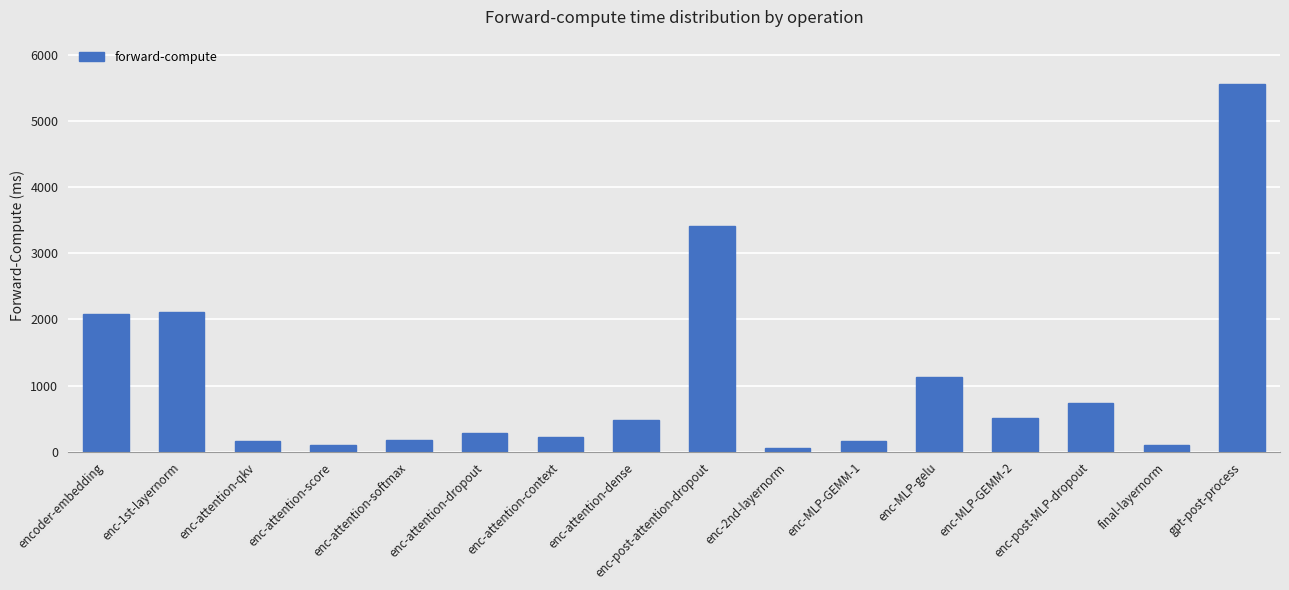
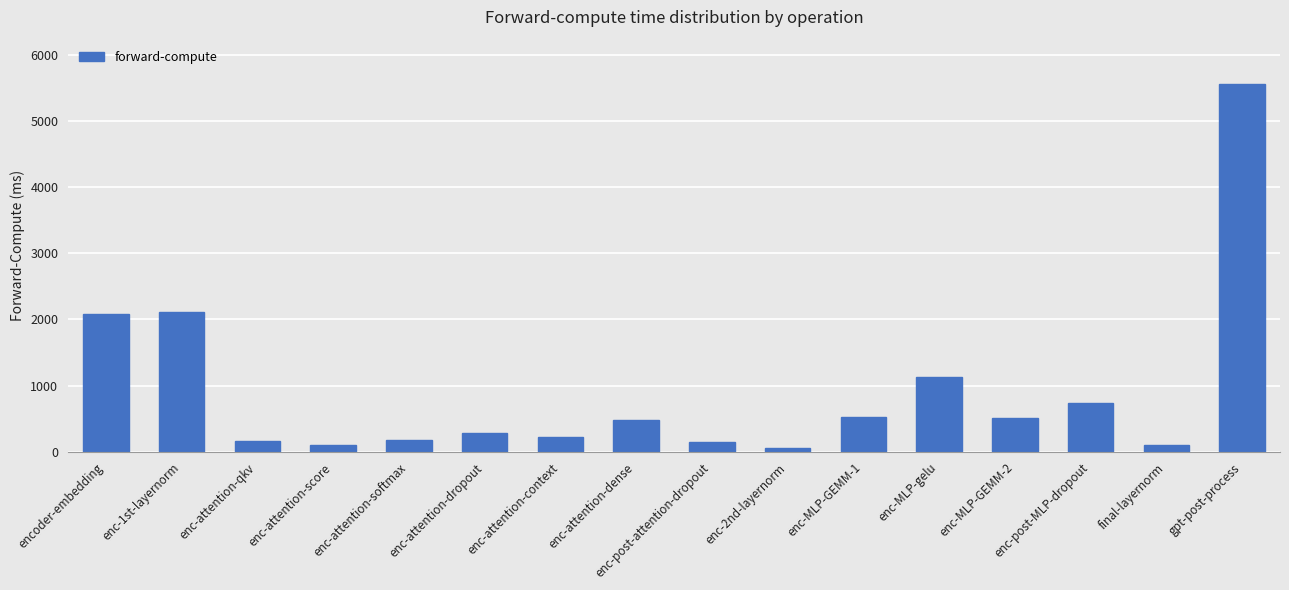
enc-post-attention-dropout: 3400 -> 100
enc-MLP-GEMM-1: 200 -> 500
